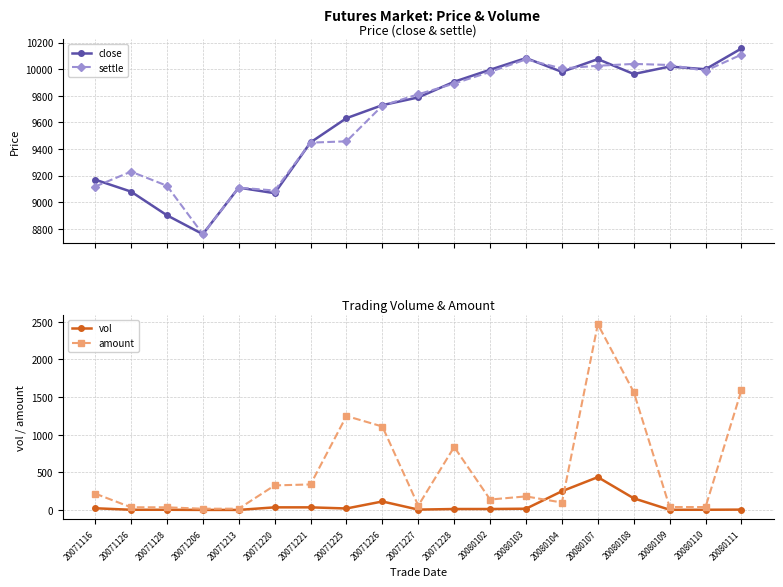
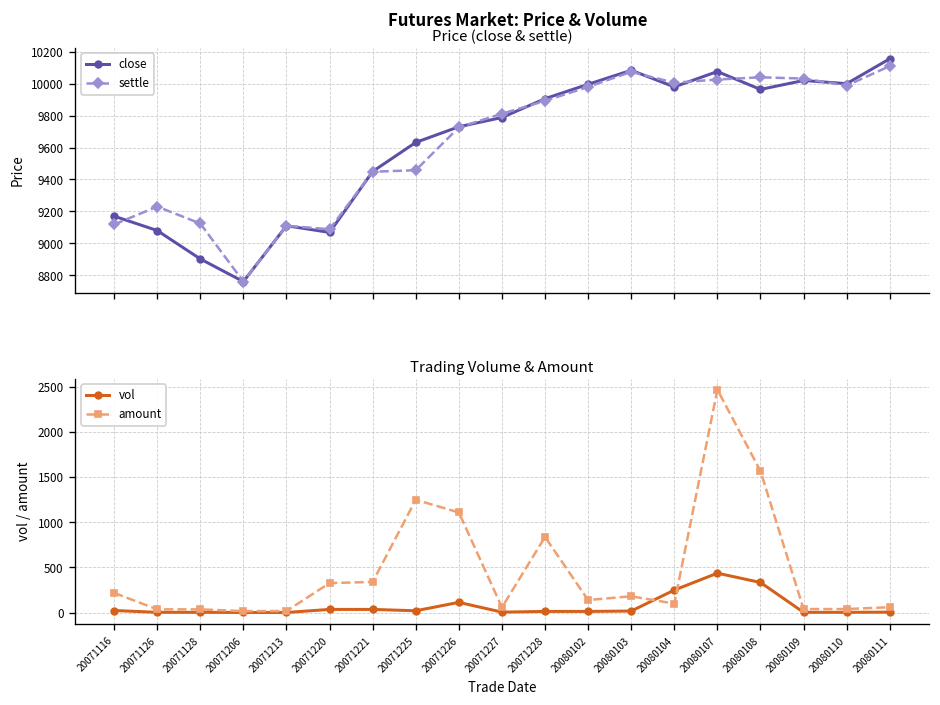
Trading Volume & Amount, vol, 20080108: 200 -> 300
Trading Volume & Amount, amount, 20080111: 1600 -> 100
